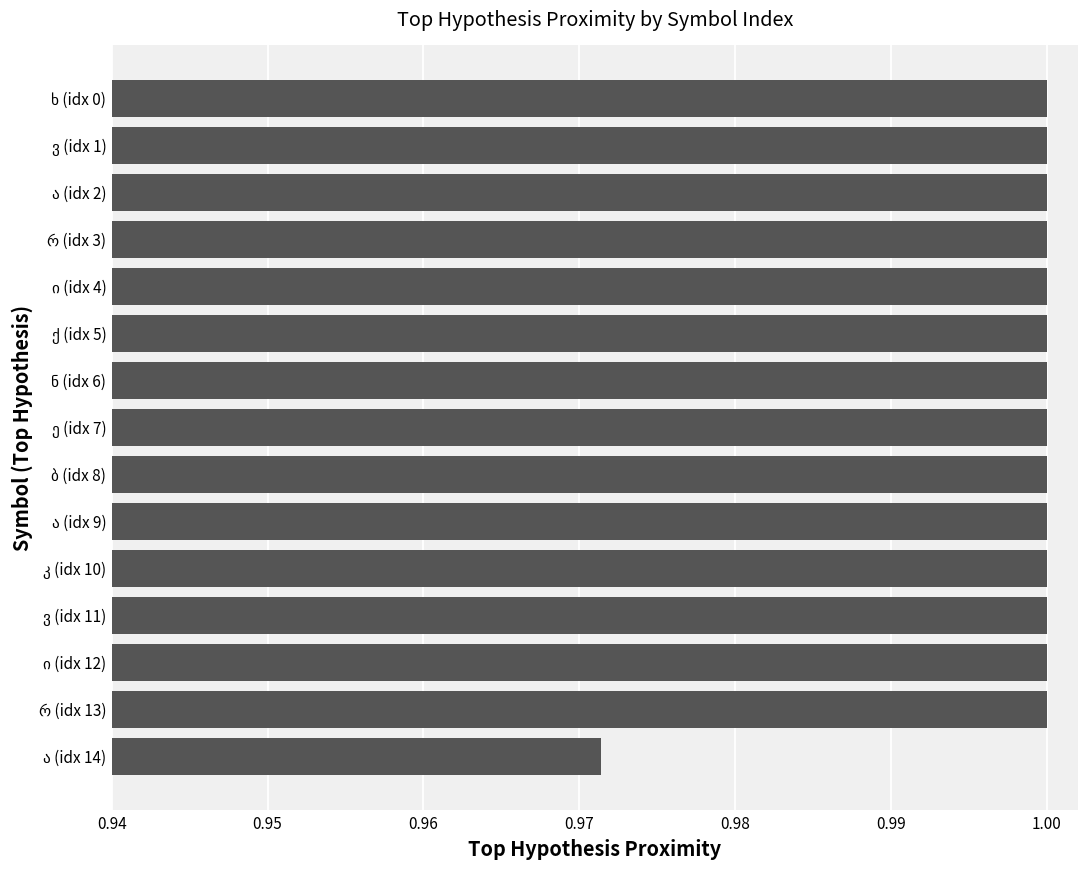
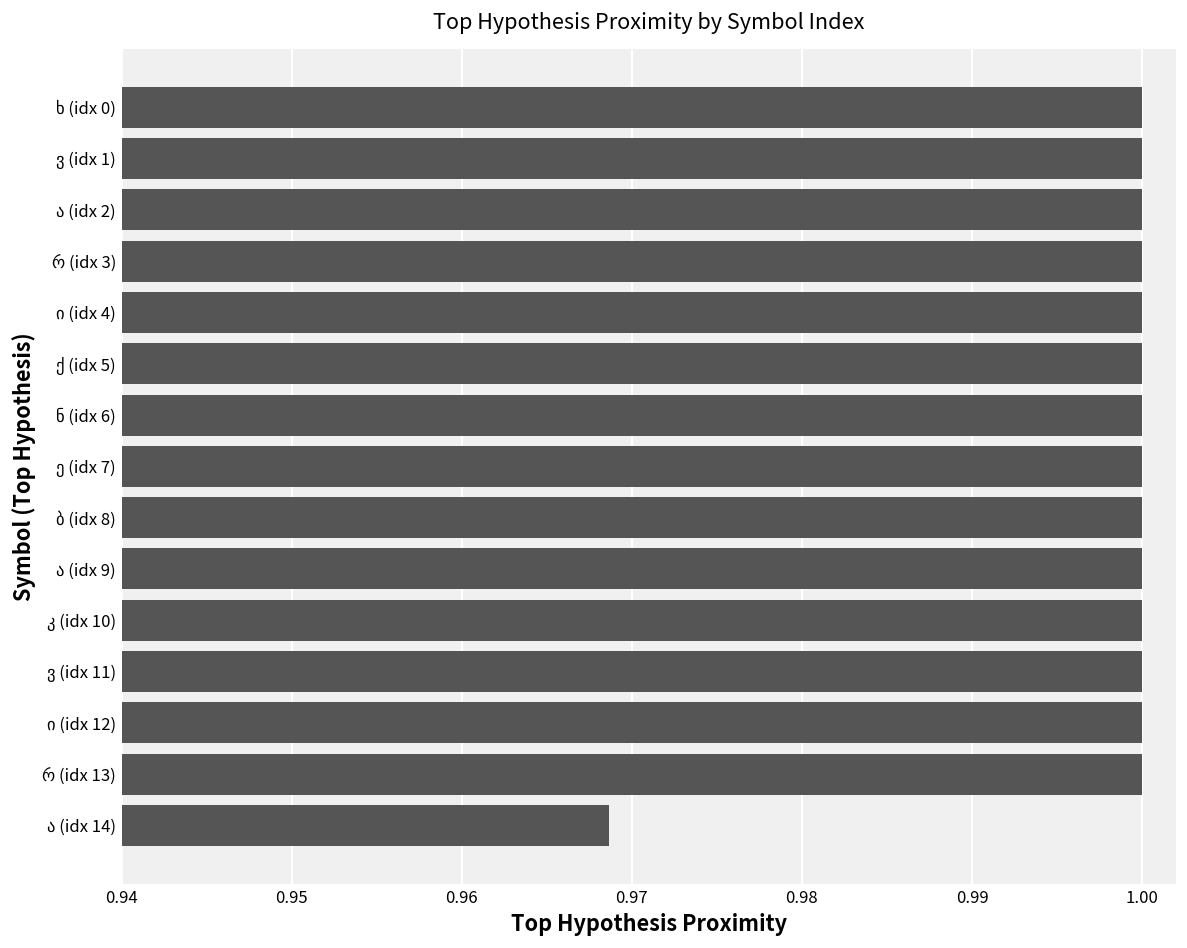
ა (idx 14): 0.9714 -> 0.9687
